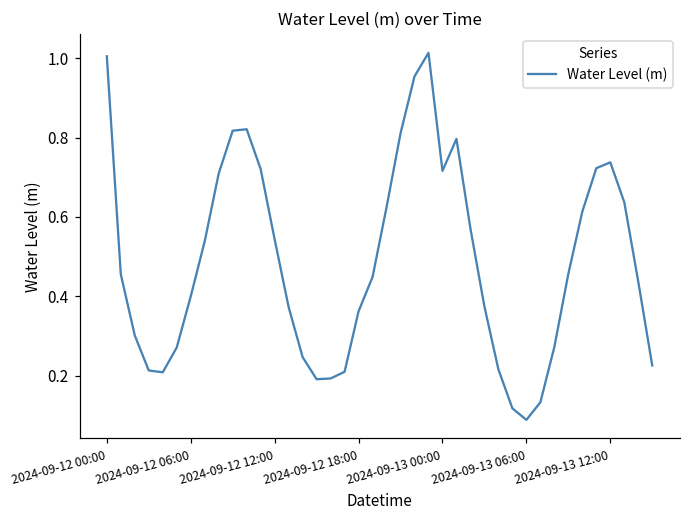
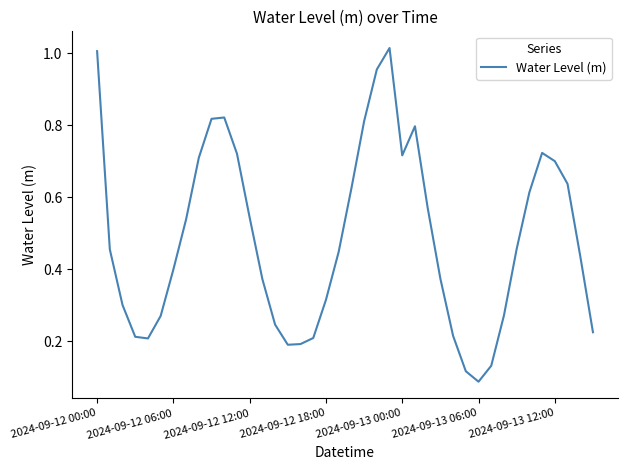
2024-09-12 18:00: 0.36 -> 0.32
2024-09-13 12:00: 0.74 -> 0.70
